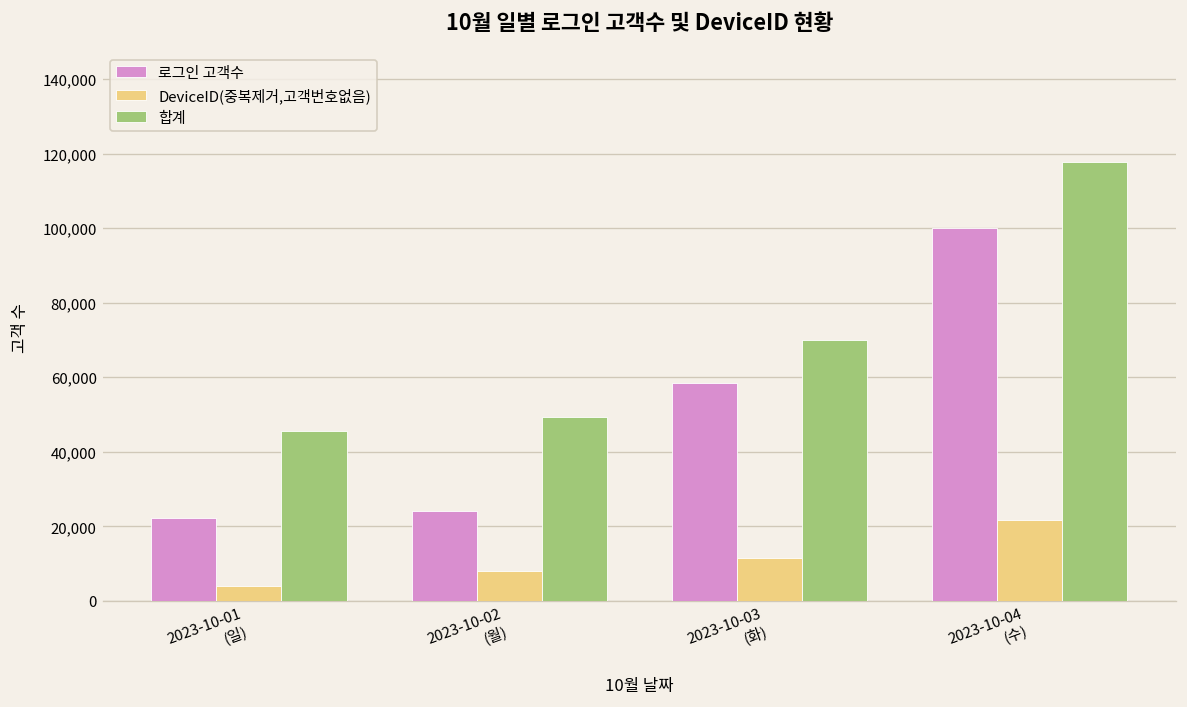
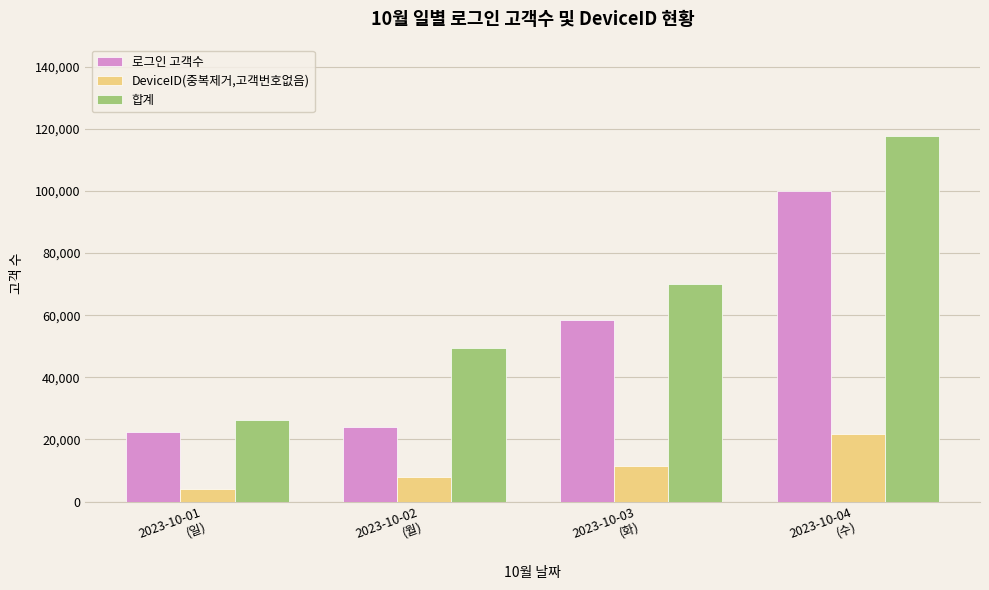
합계, 2023-10-01 (일): 46,000 -> 26,000
